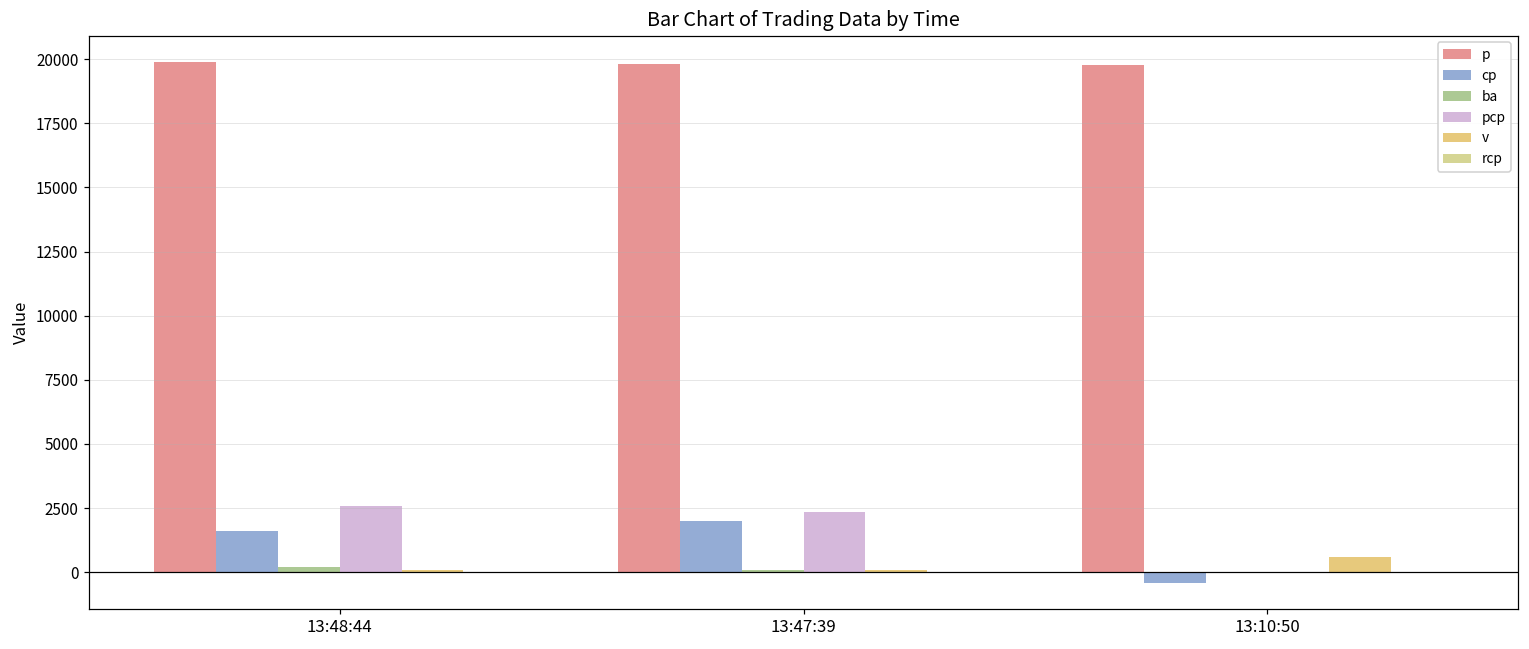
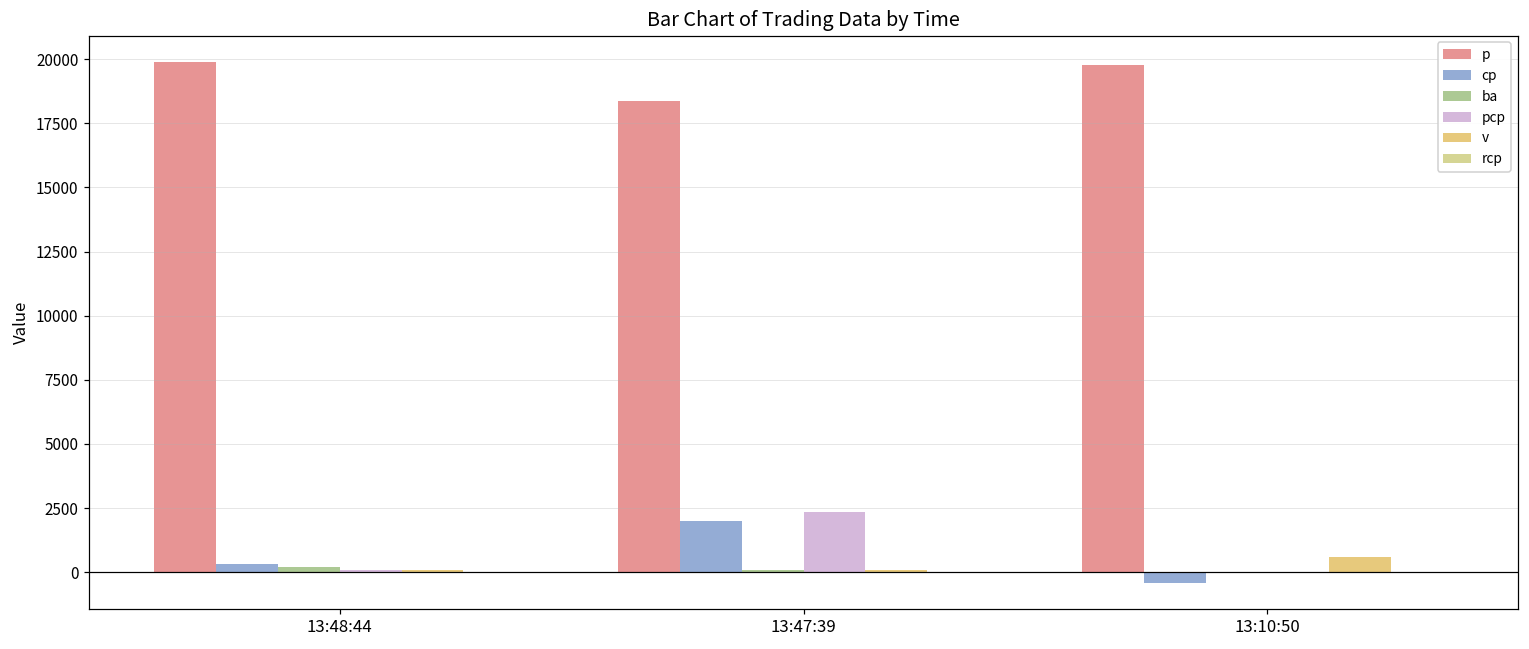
cp, 13:48:44: 1600 -> 300
pcp, 13:48:44: 2600 -> 100
p, 13:47:39: 19800 -> 18400
